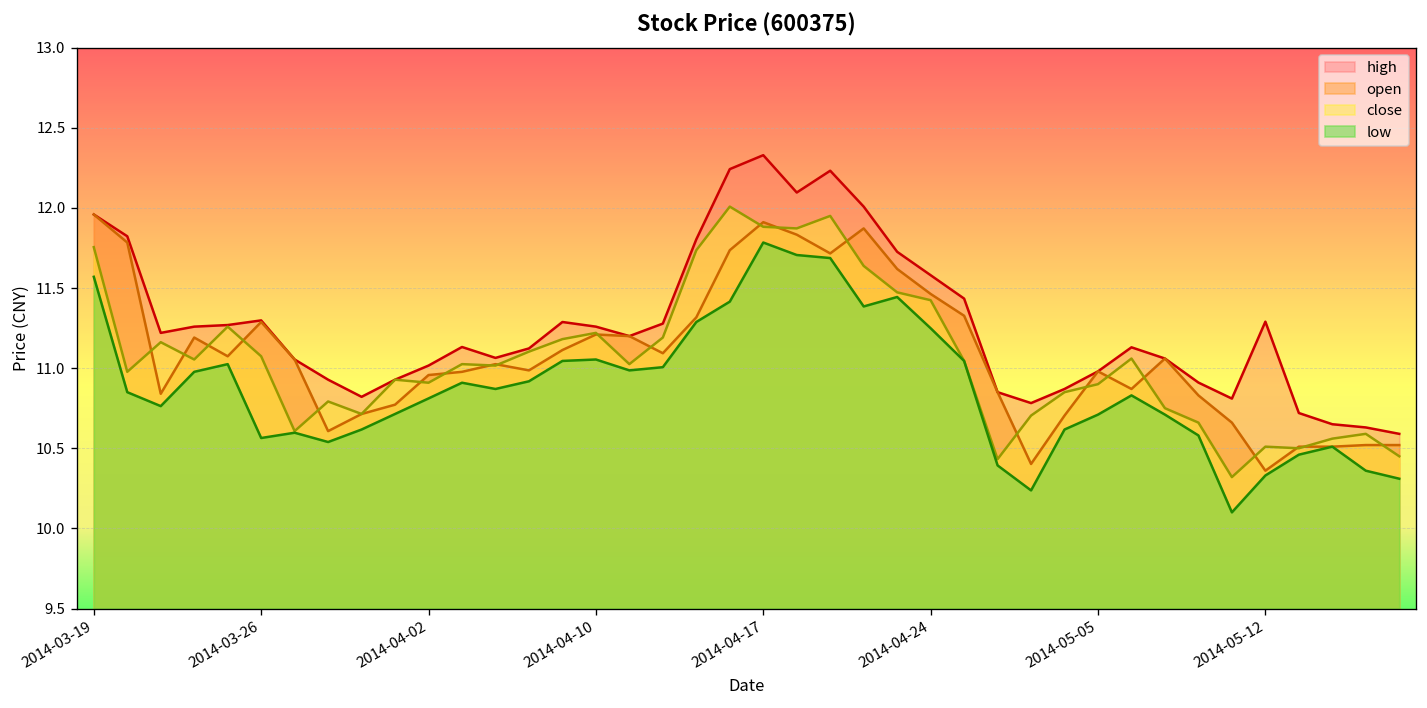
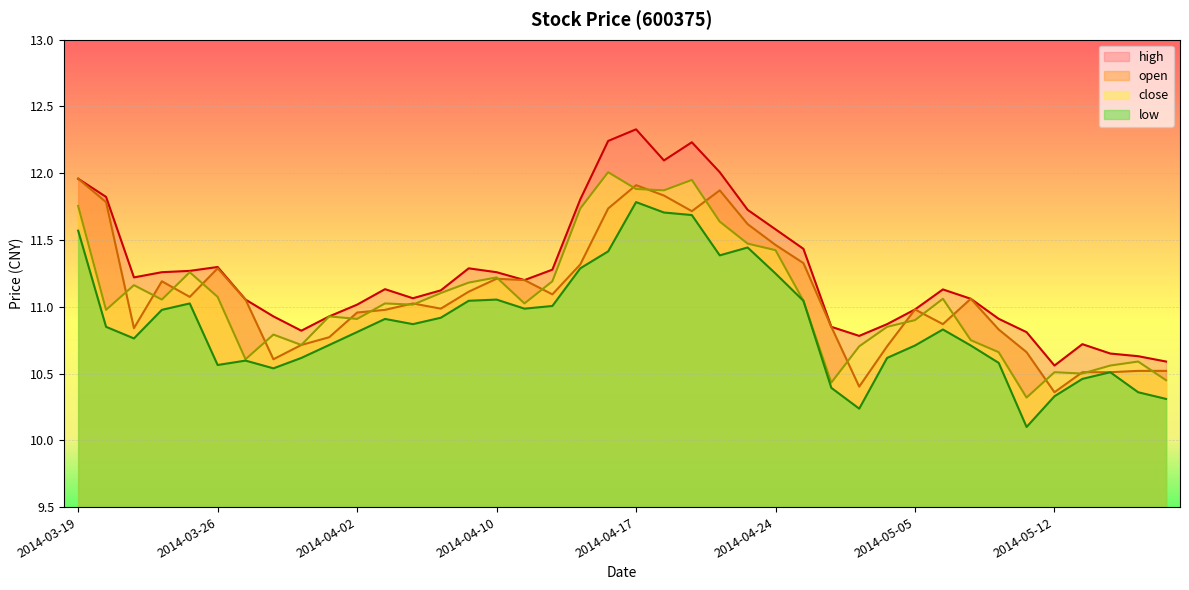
high, 2014-05-12: 11.29 -> 10.56
